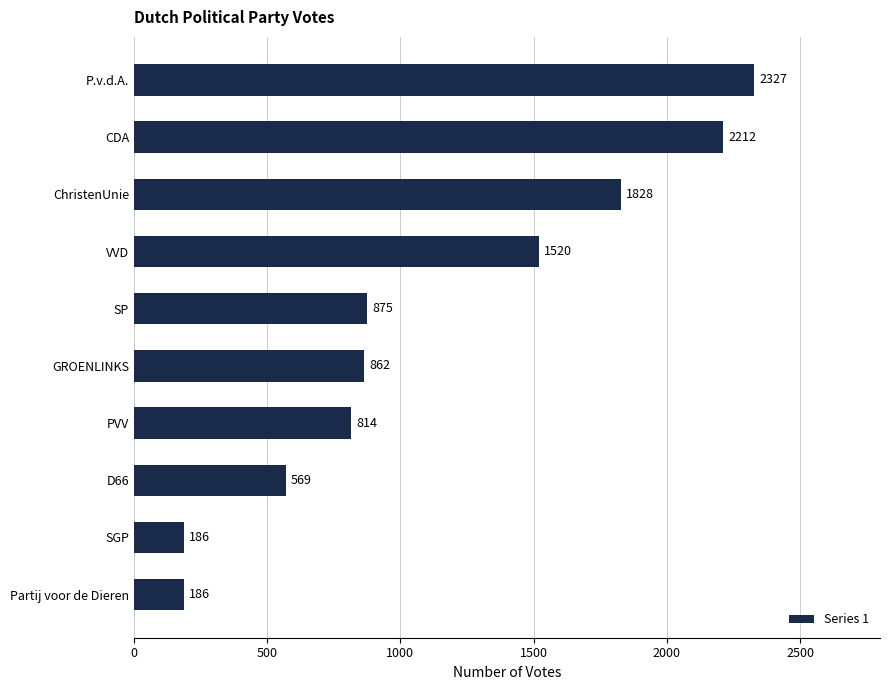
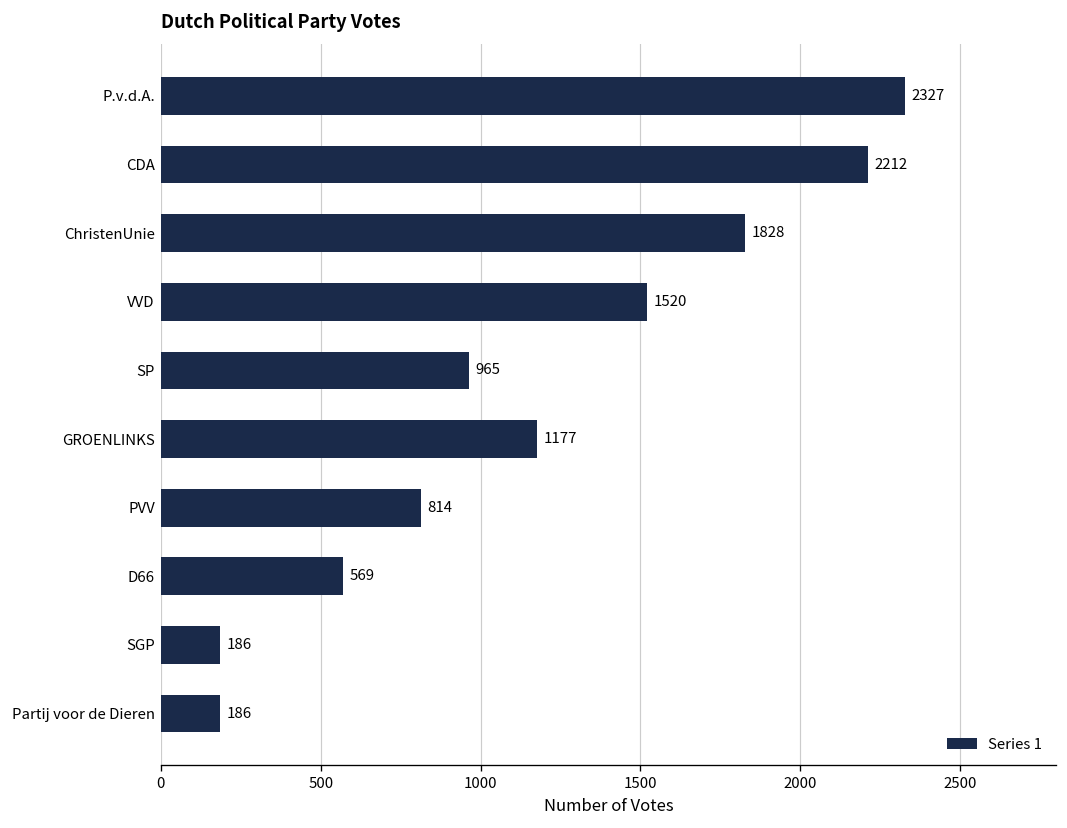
SP: 875 -> 965
GROENLINKS: 862 -> 1177
